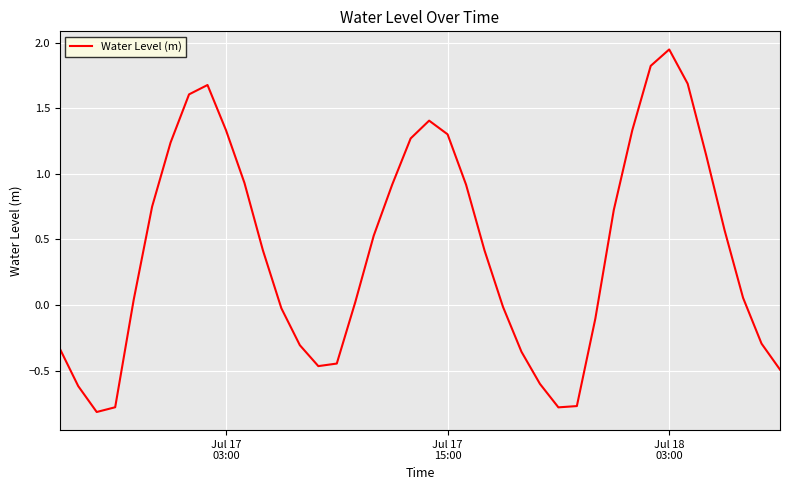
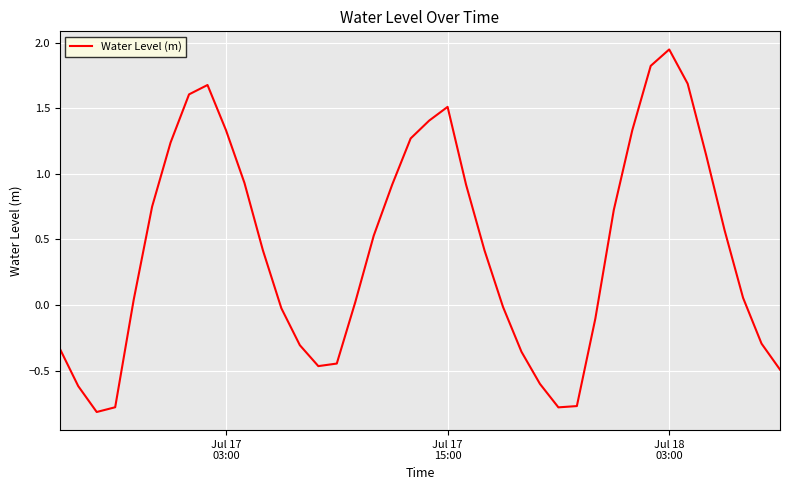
Jul 17 15:00: 1.30 -> 1.51
